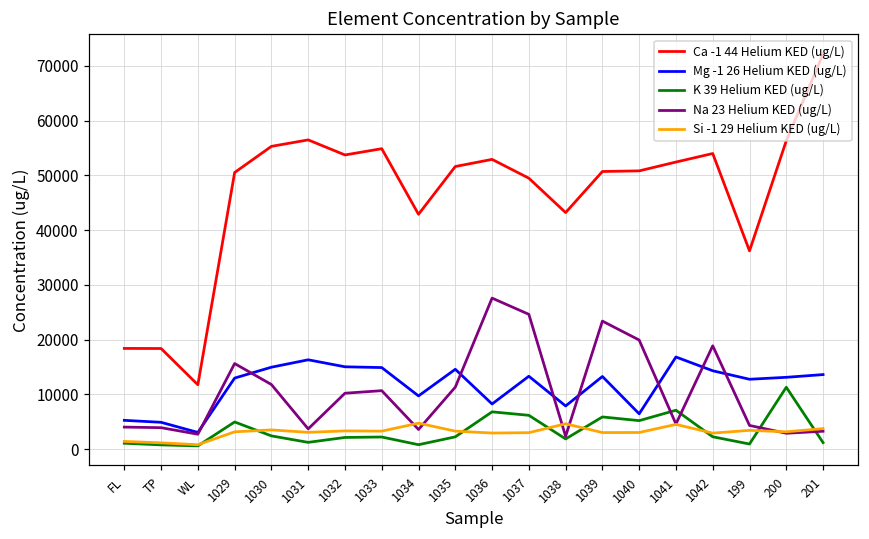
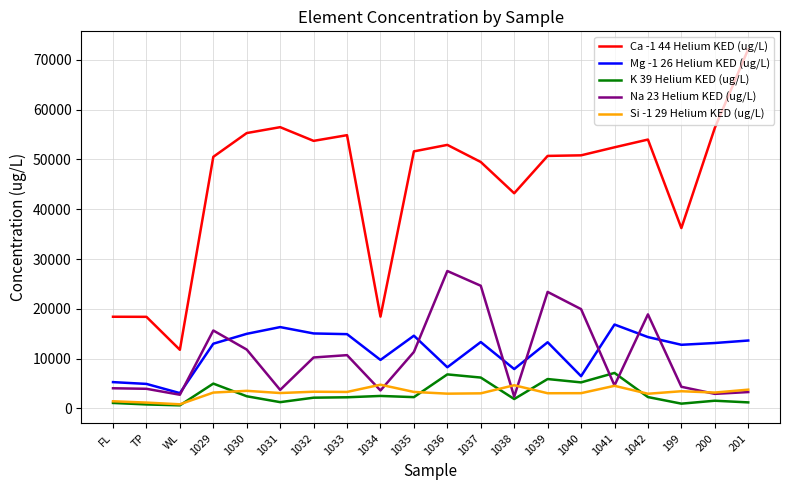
Ca -1 44 Helium KED (ug/L), 1034: 43000 -> 18000
K 39 Helium KED (ug/L), 1034: 1000 -> 2000
K 39 Helium KED (ug/L), 200: 11000 -> 2000
